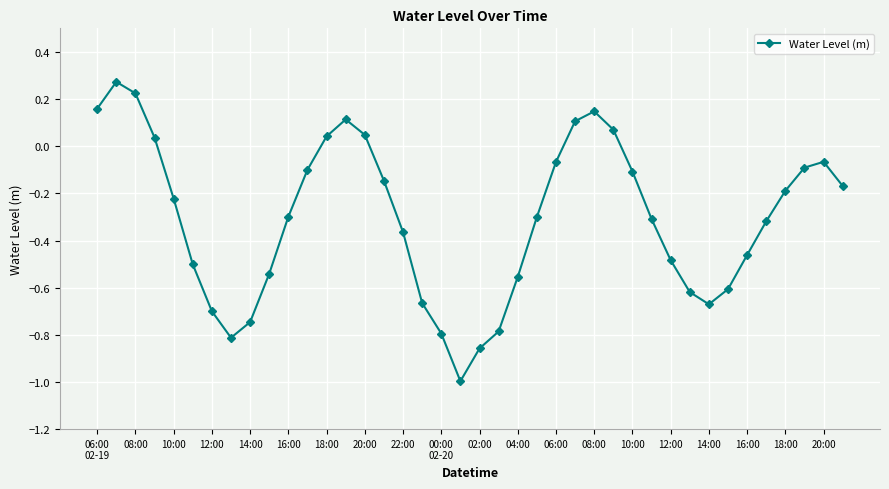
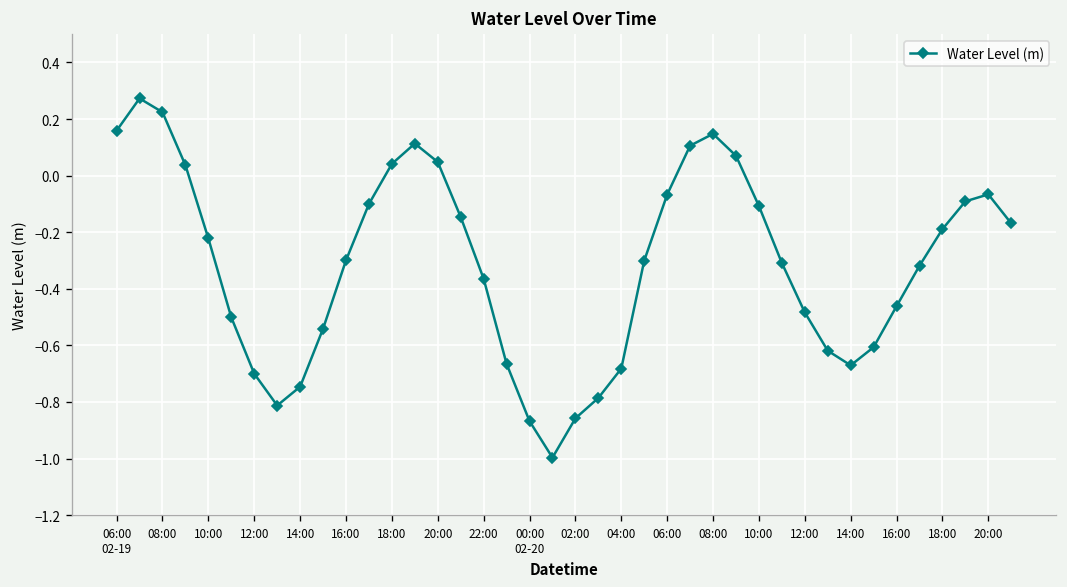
00:00 02-20: -0.79 -> -0.87
04:00: -0.55 -> -0.68
